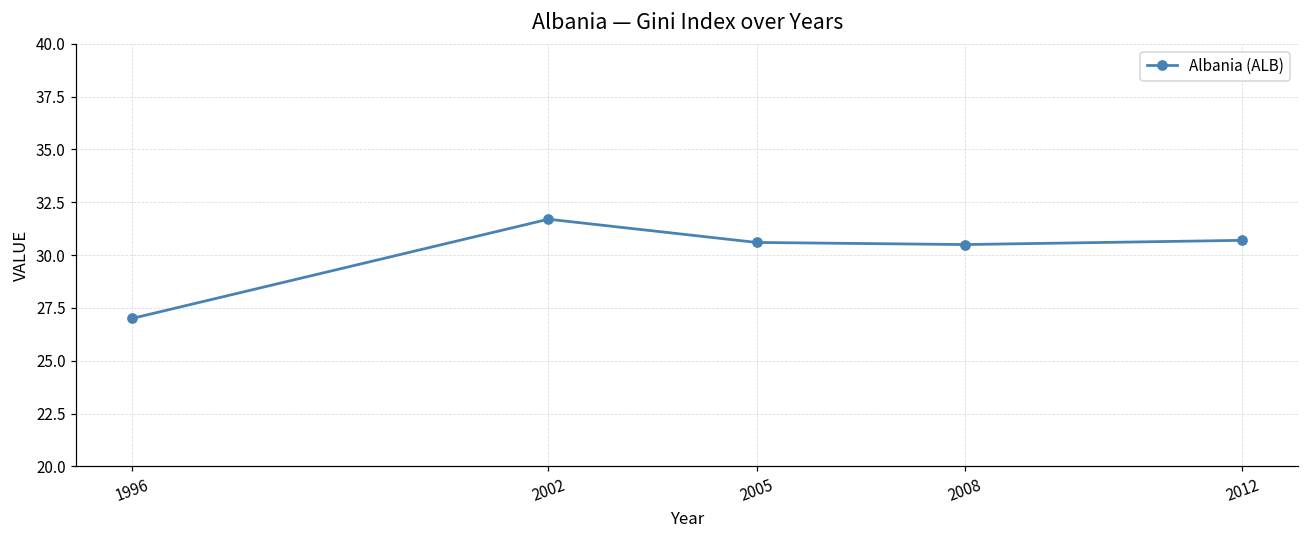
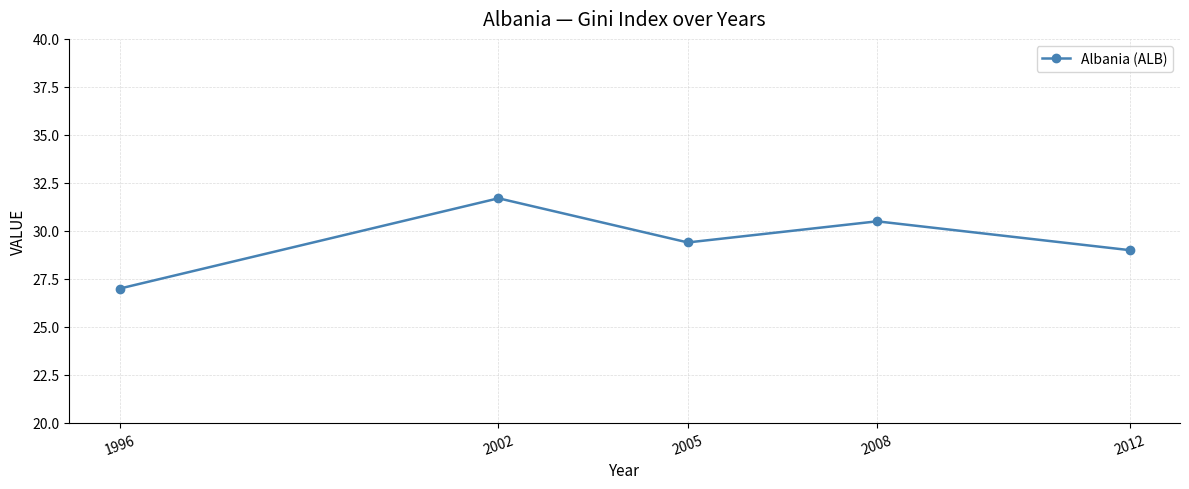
2005: 30.6 -> 29.4
2012: 30.7 -> 29.0
